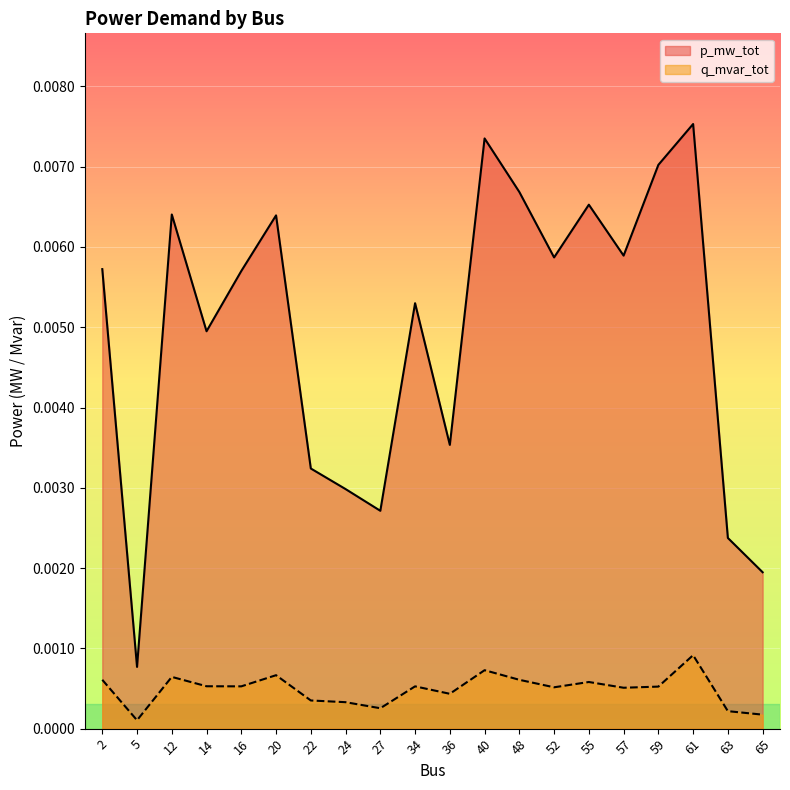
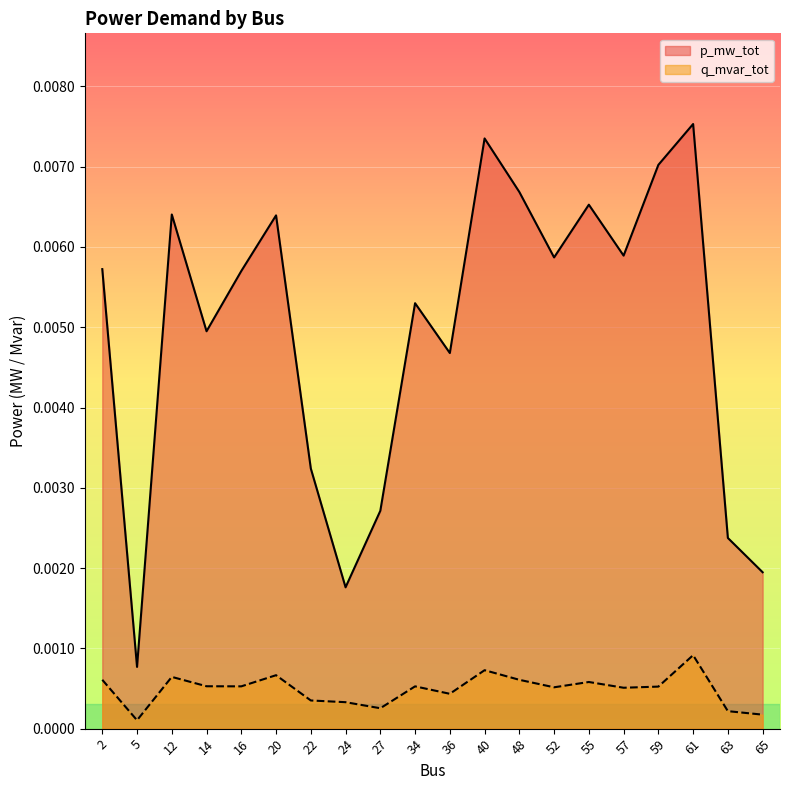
p_mw_tot, 24: 0.0030 -> 0.0018
p_mw_tot, 36: 0.0035 -> 0.0047
